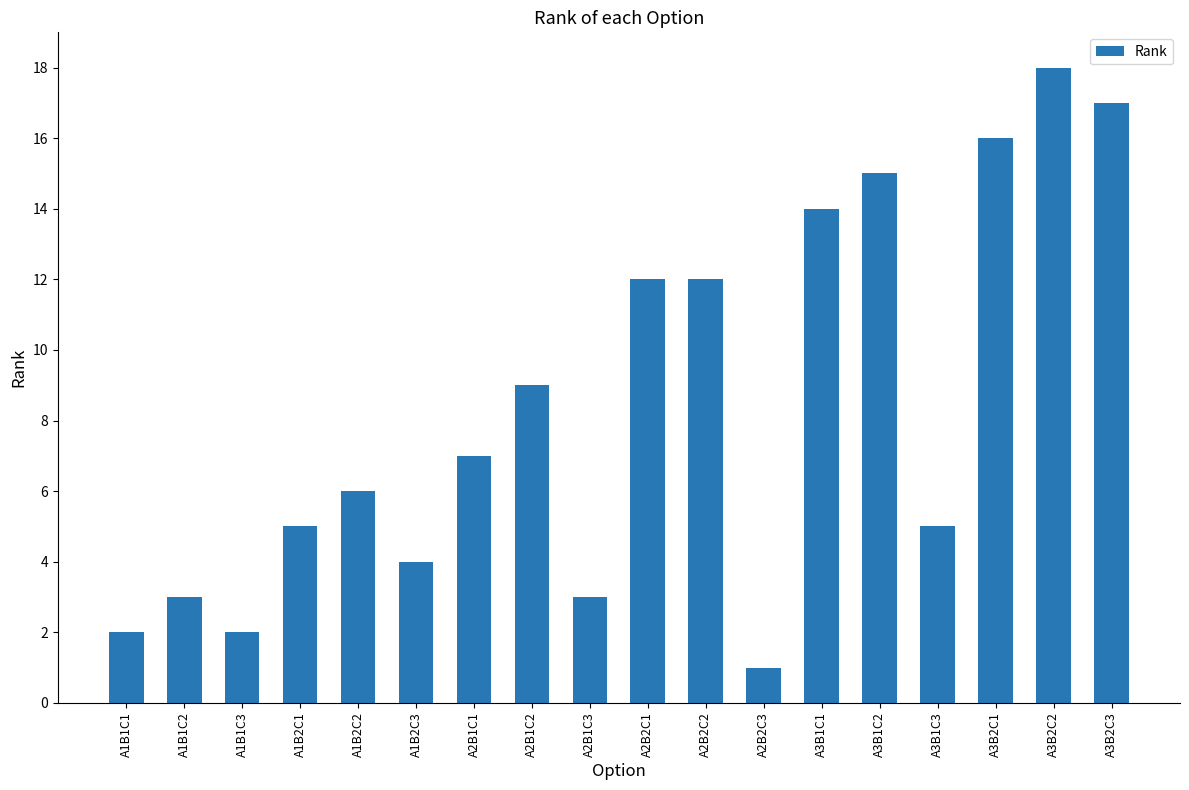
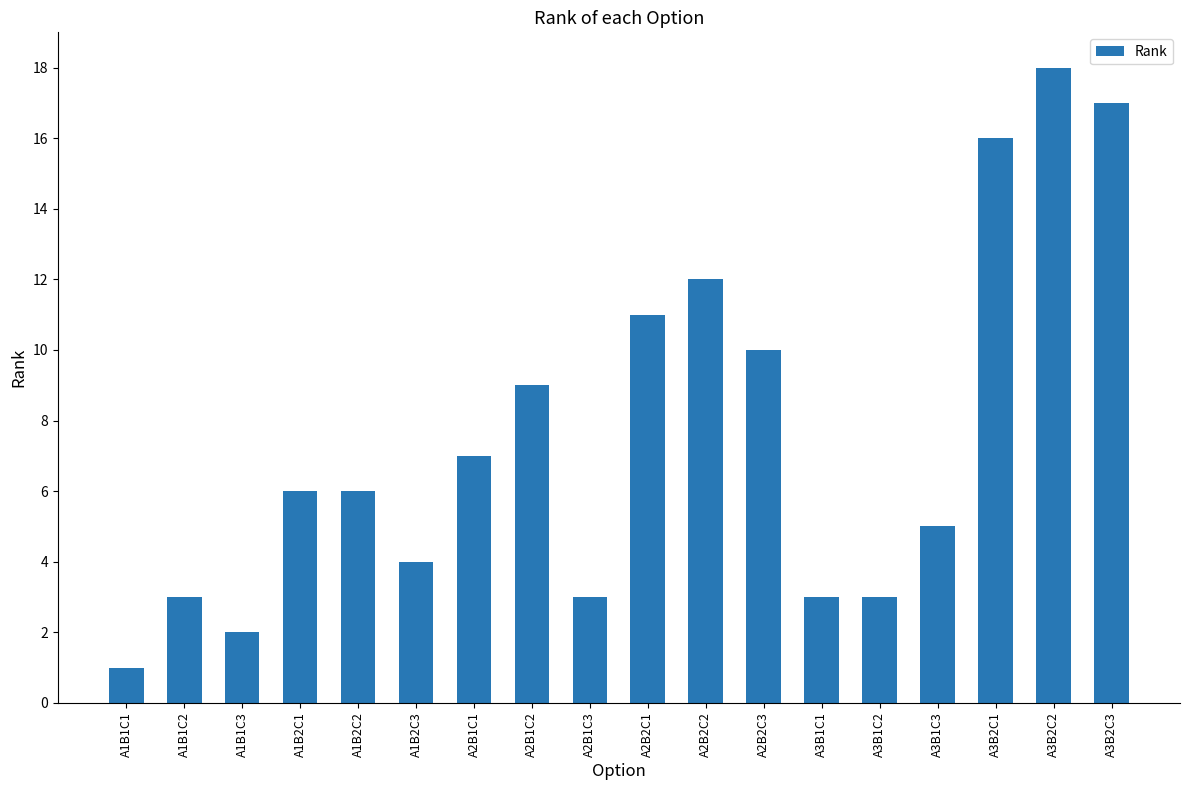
A1B1C1: 2 -> 1
A1B2C1: 5 -> 6
A2B2C1: 12 -> 11
A2B2C3: 1 -> 10
A3B1C1: 14 -> 3
A3B1C2: 15 -> 3
